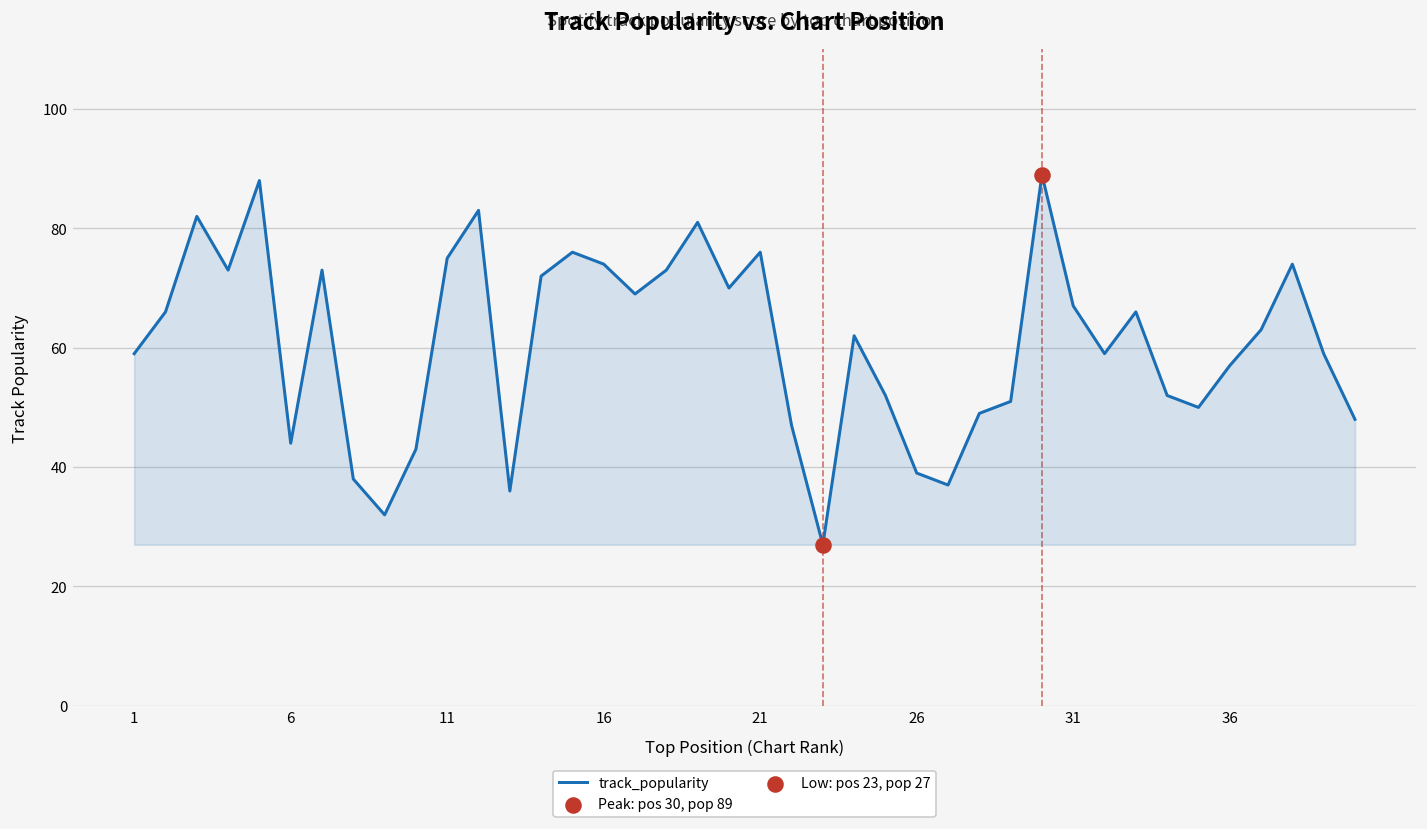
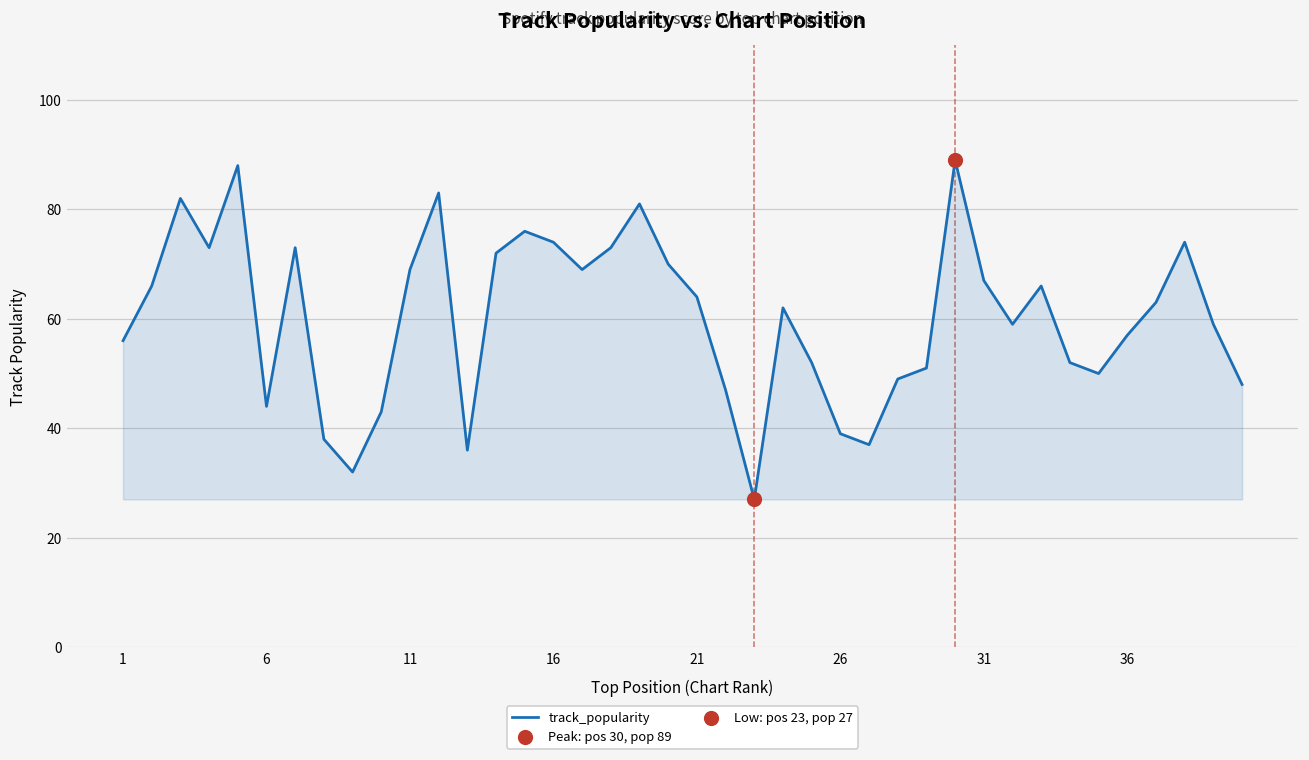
track_popularity, 1: 59 -> 56
track_popularity, 11: 75 -> 69
track_popularity, 21: 76 -> 64
